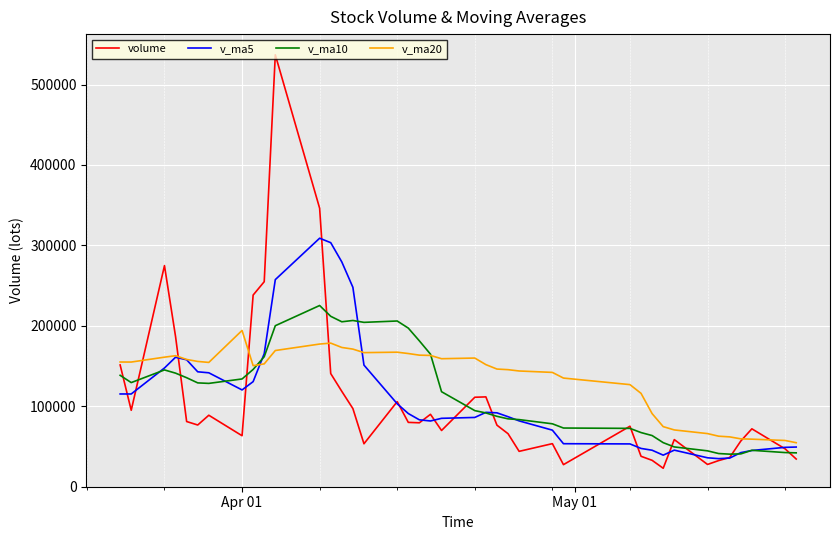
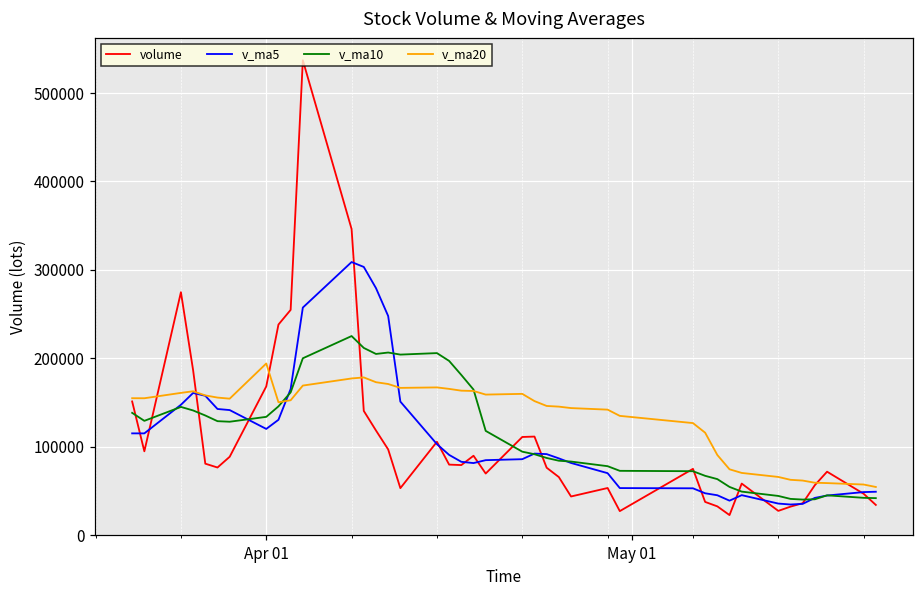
volume, Apr 01: 60000 -> 170000
